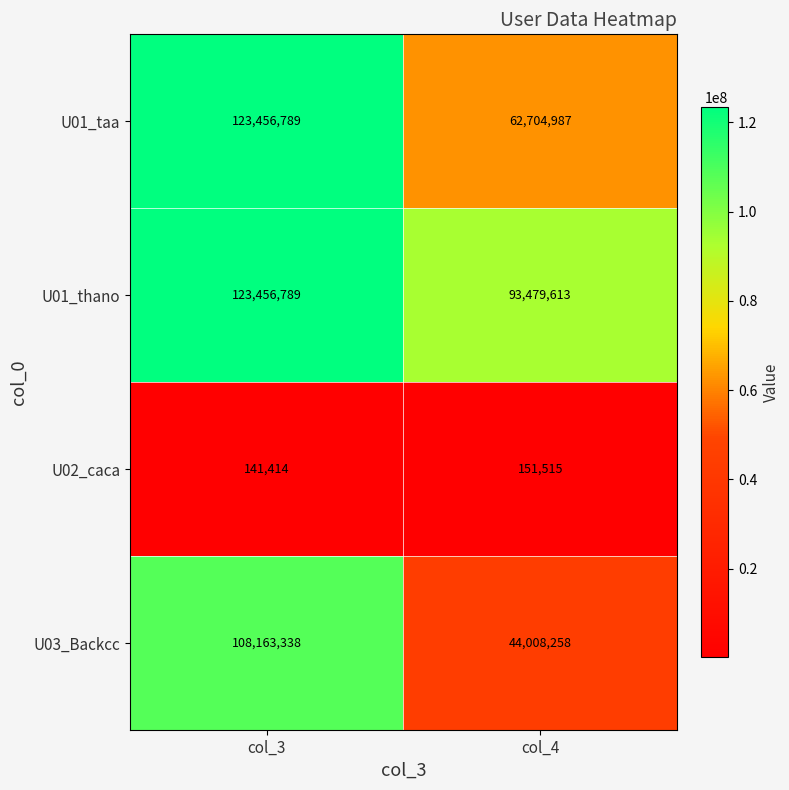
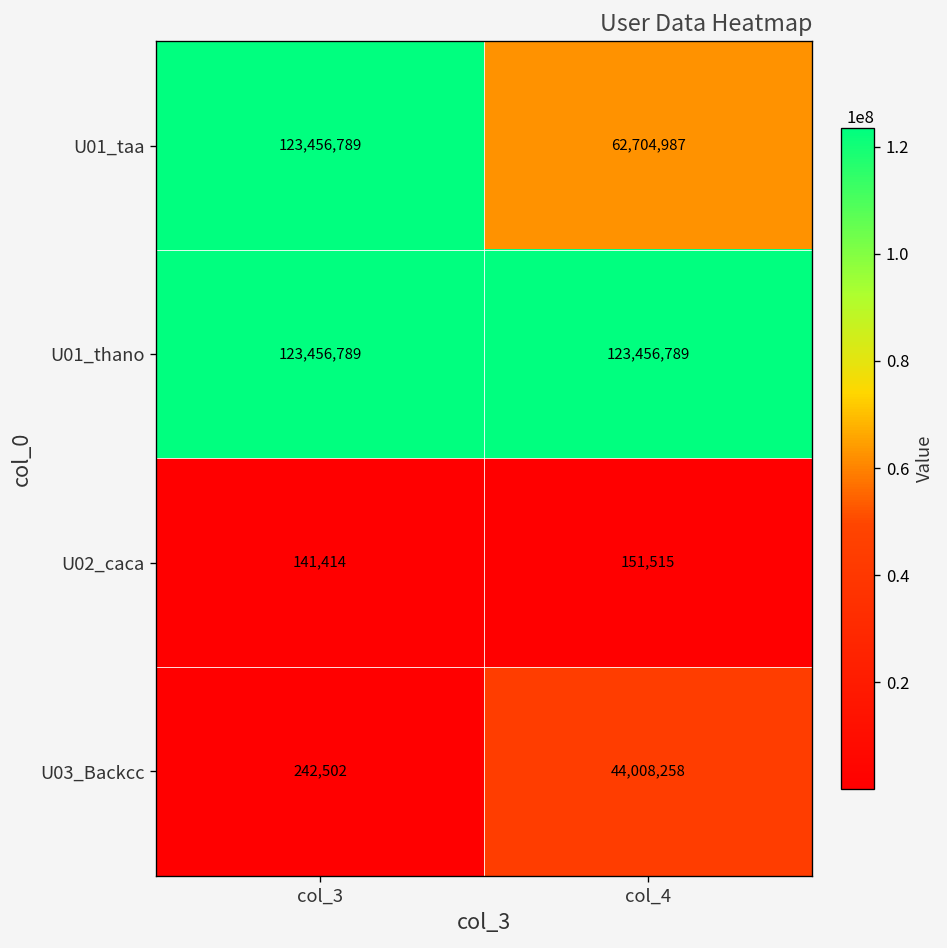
U01_thano, col_4: 93,479,613 -> 123,456,789
U03_Backcc, col_3: 108,163,338 -> 242,502
